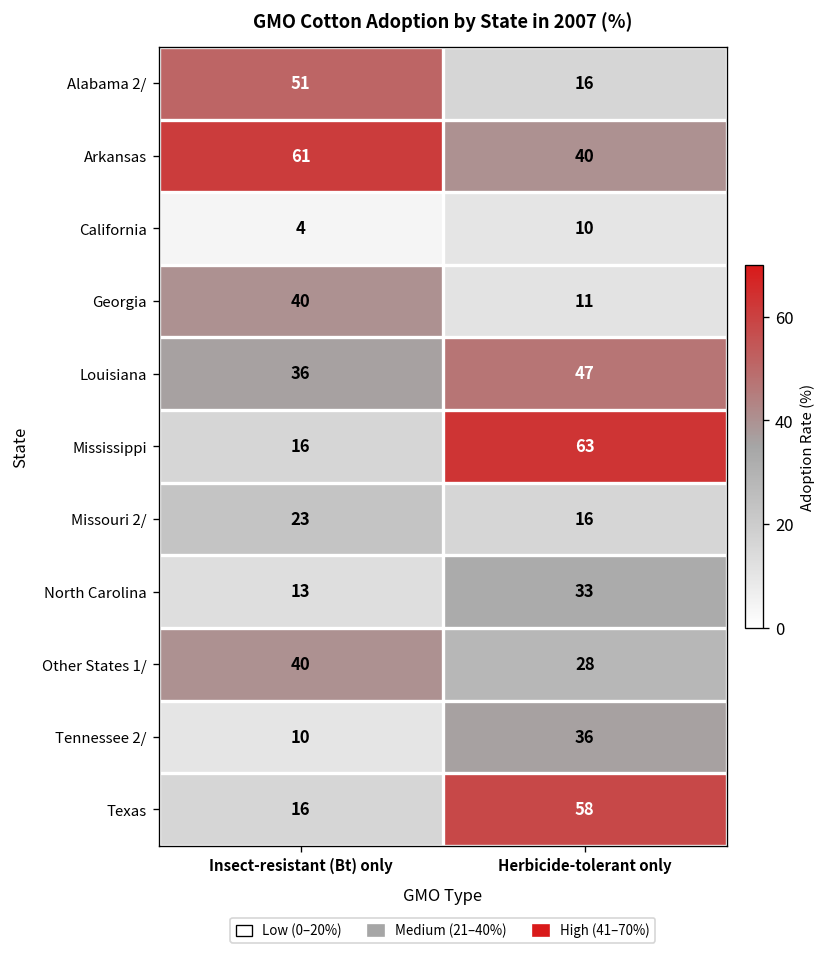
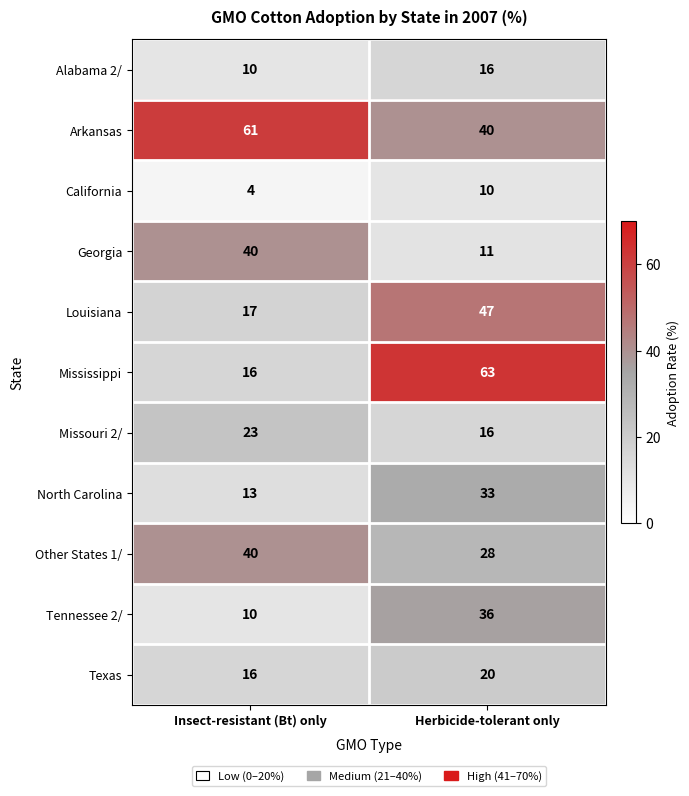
Alabama 2/, Insect-resistant (Bt) only: 51 -> 10
Louisiana, Insect-resistant (Bt) only: 36 -> 17
Texas, Herbicide-tolerant only: 58 -> 20
